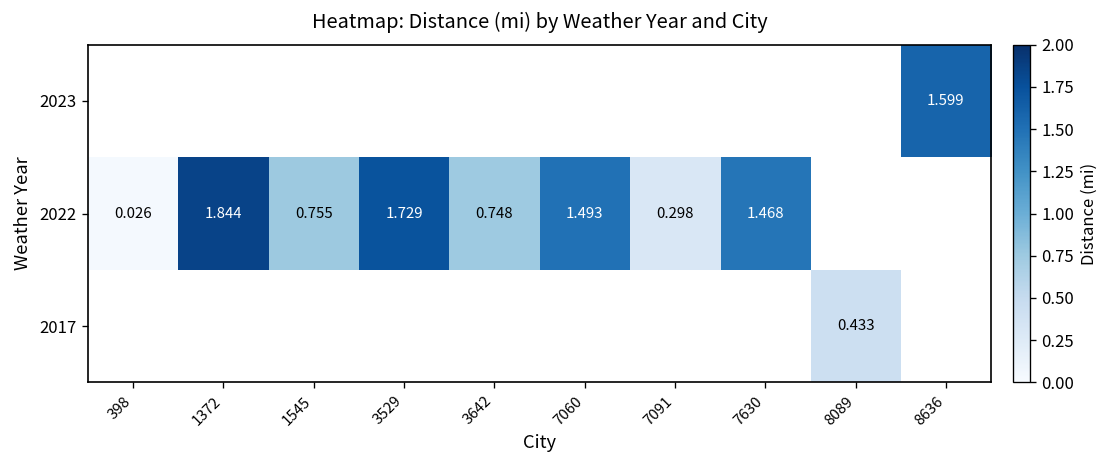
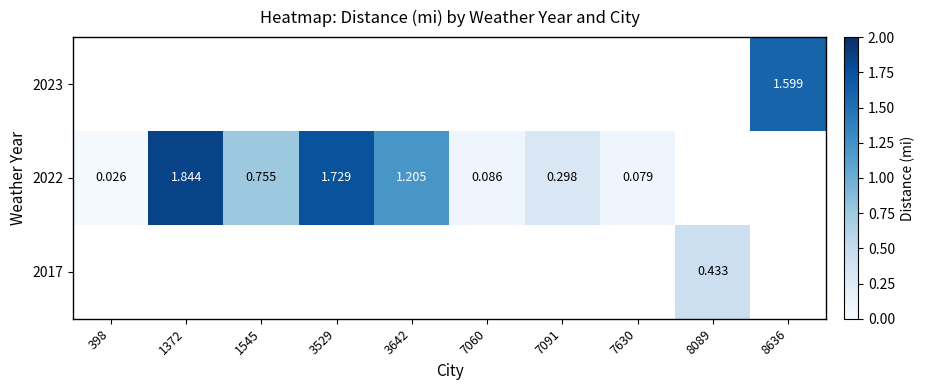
2022, 3642: 0.748 -> 1.205
2022, 7060: 1.493 -> 0.086
2022, 7630: 1.468 -> 0.079
